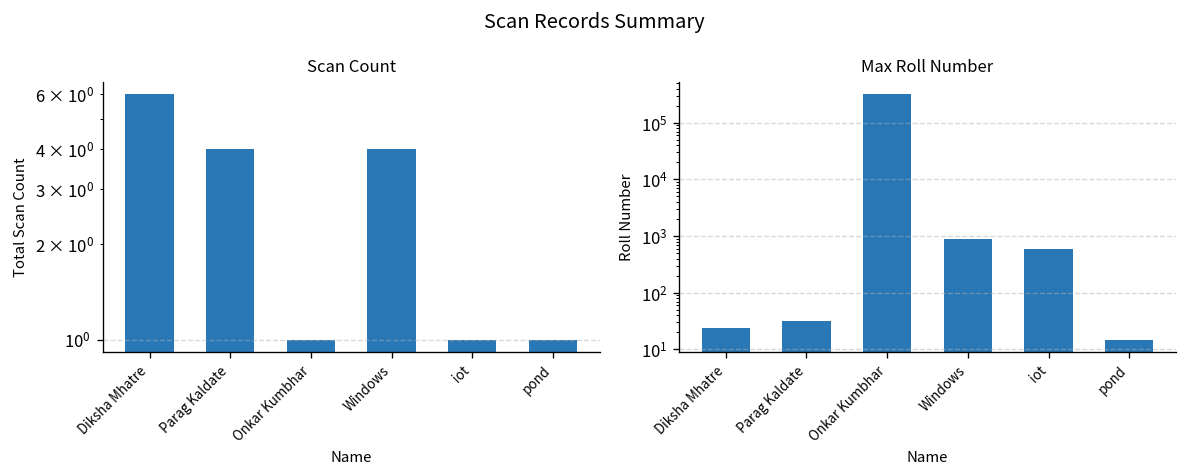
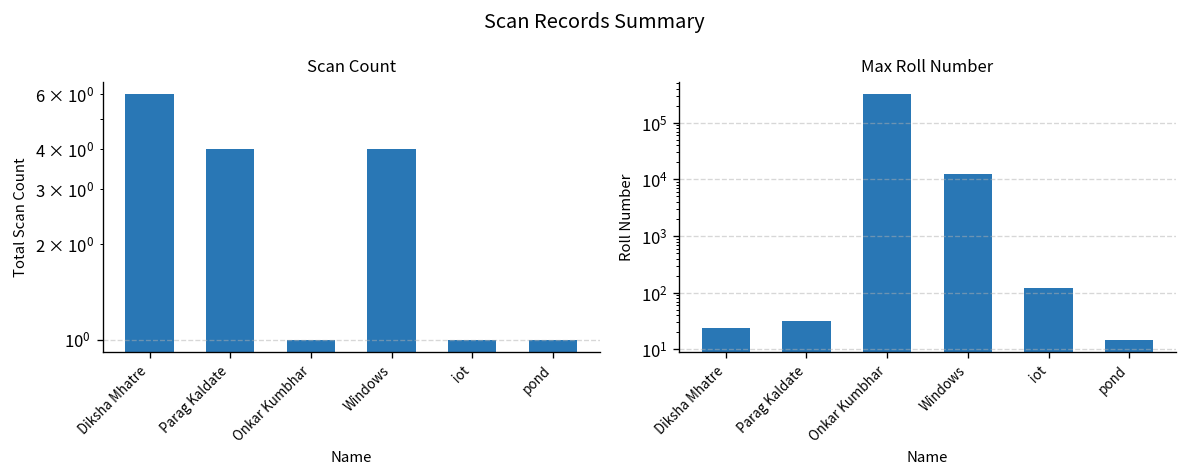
Max Roll Number, Windows: 900 -> 12000
Max Roll Number, iot: 600 -> 120
